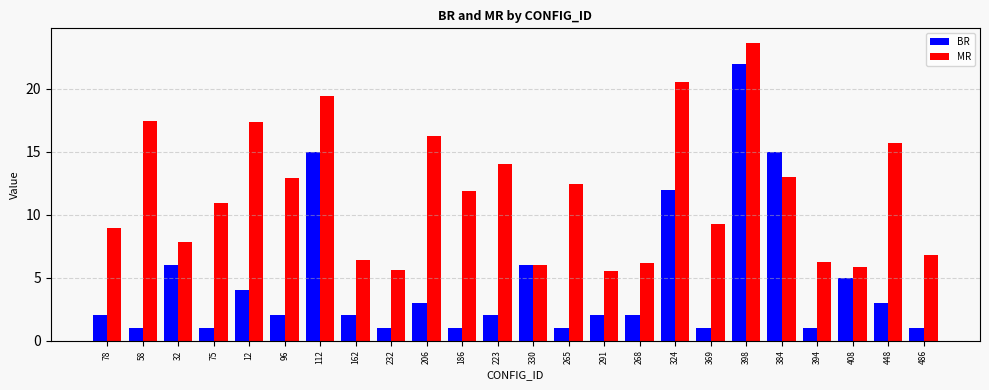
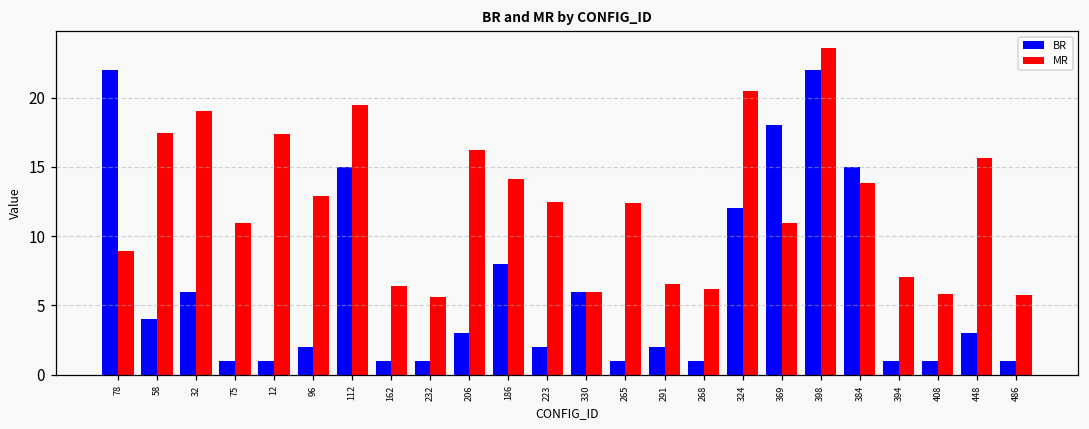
BR, 78: 2 -> 22
BR, 58: 1 -> 4
MR, 32: 7.8 -> 19.1
BR, 12: 4 -> 1
BR, 162: 2 -> 1
BR, 186: 1 -> 8
MR, 186: 11.9 -> 14.1
MR, 223: 14.1 -> 12.5
MR, 291: 5.6 -> 6.5
BR, 268: 2 -> 1
BR, 369: 1 -> 18
MR, 369: 9.3 -> 10.9
MR, 384: 13.0 -> 13.8
MR, 394: 6.2 -> 7.1
BR, 408: 5 -> 1
MR, 486: 6.8 -> 5.7
